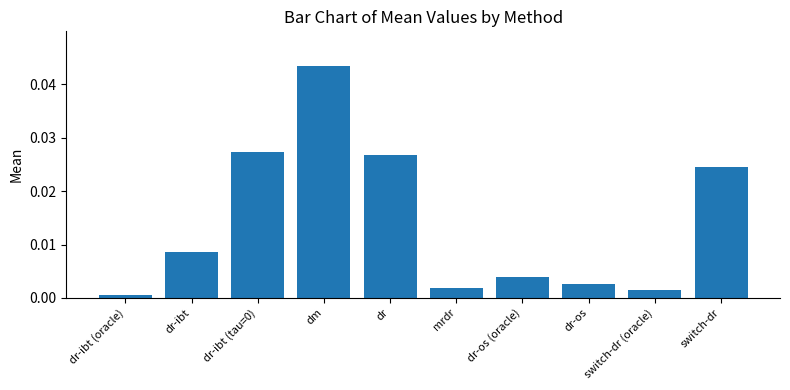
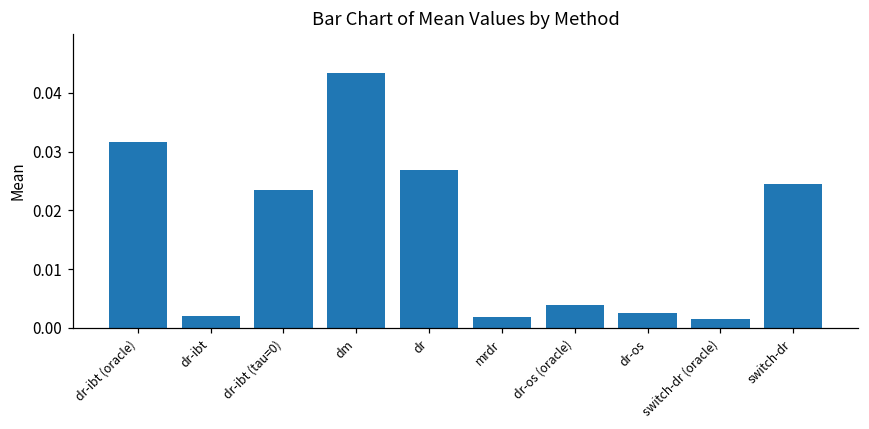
dr-ibt (oracle): 0.001 -> 0.032
dr-ibt: 0.009 -> 0.002
dr-ibt (tau=0): 0.027 -> 0.023
